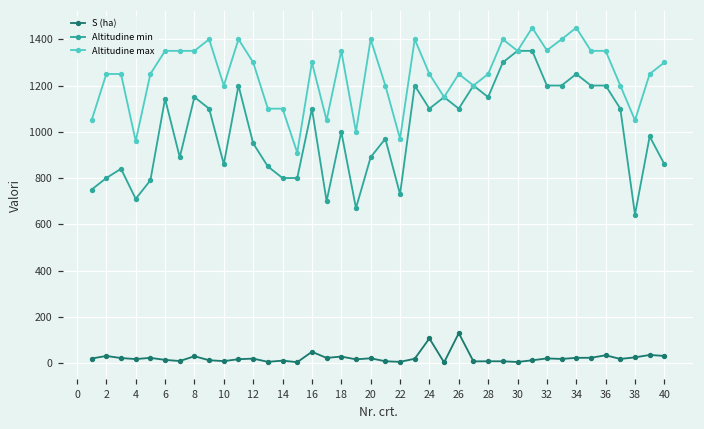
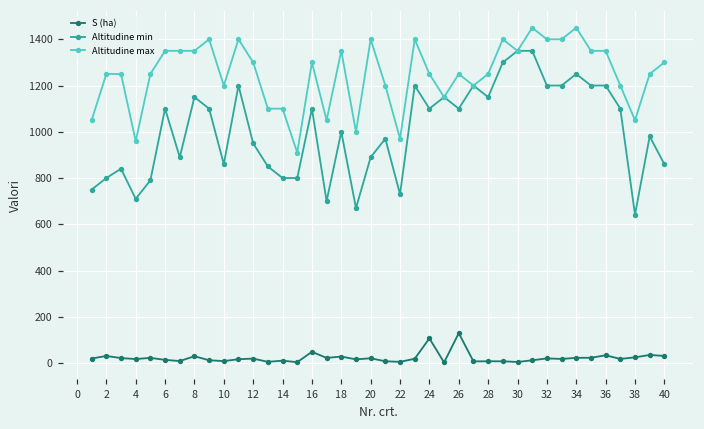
Altitudine min, 6: 1140 -> 1100
Altitudine max, 32: 1350 -> 1400
